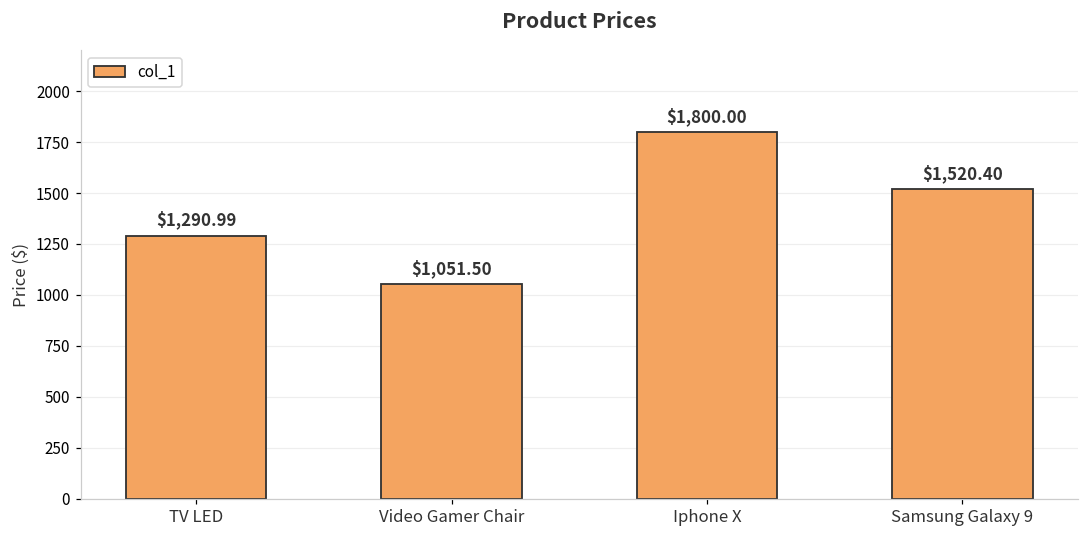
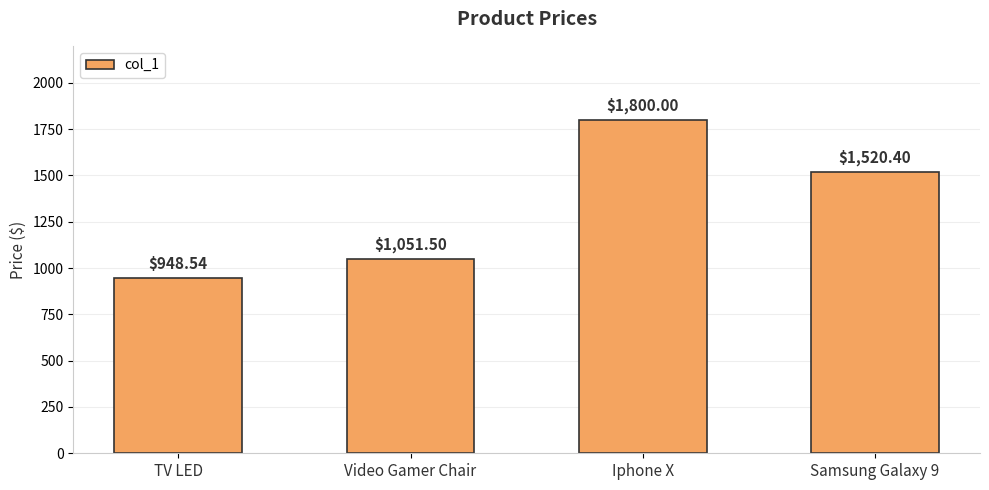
TV LED: $1,290.99 -> $948.54
